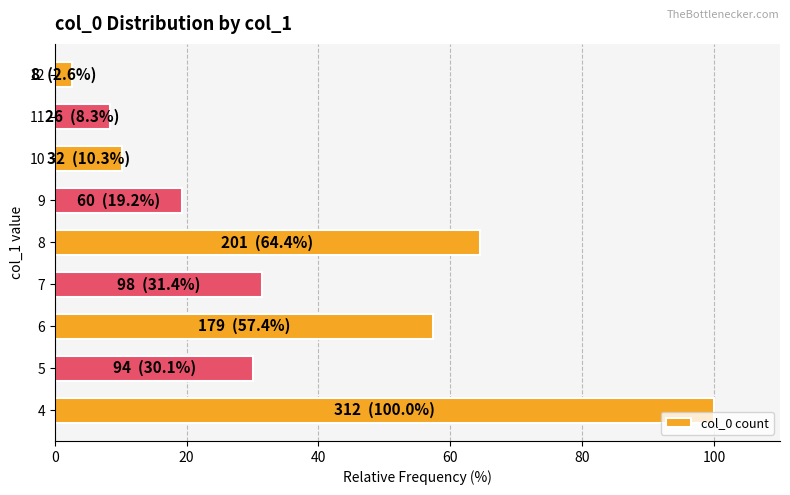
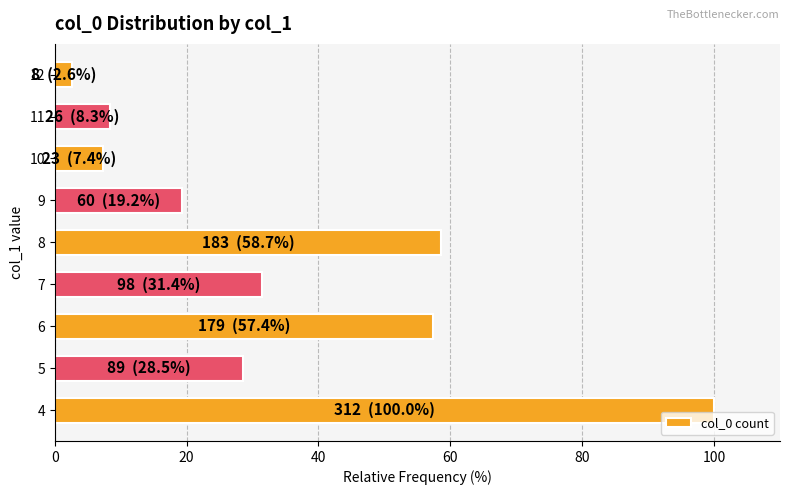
10: 32 (10.3%) -> 23 (7.4%)
8: 201 (64.4%) -> 183 (58.7%)
5: 94 (30.1%) -> 89 (28.5%)
